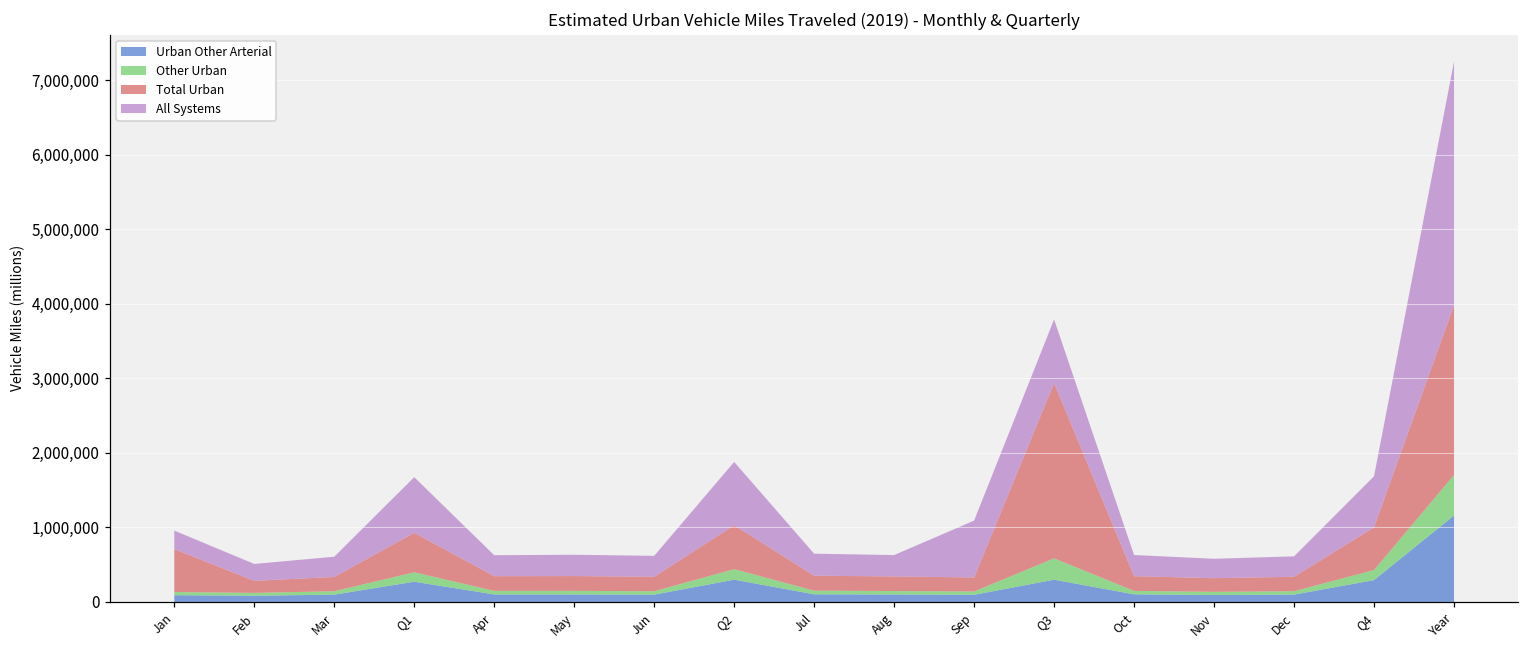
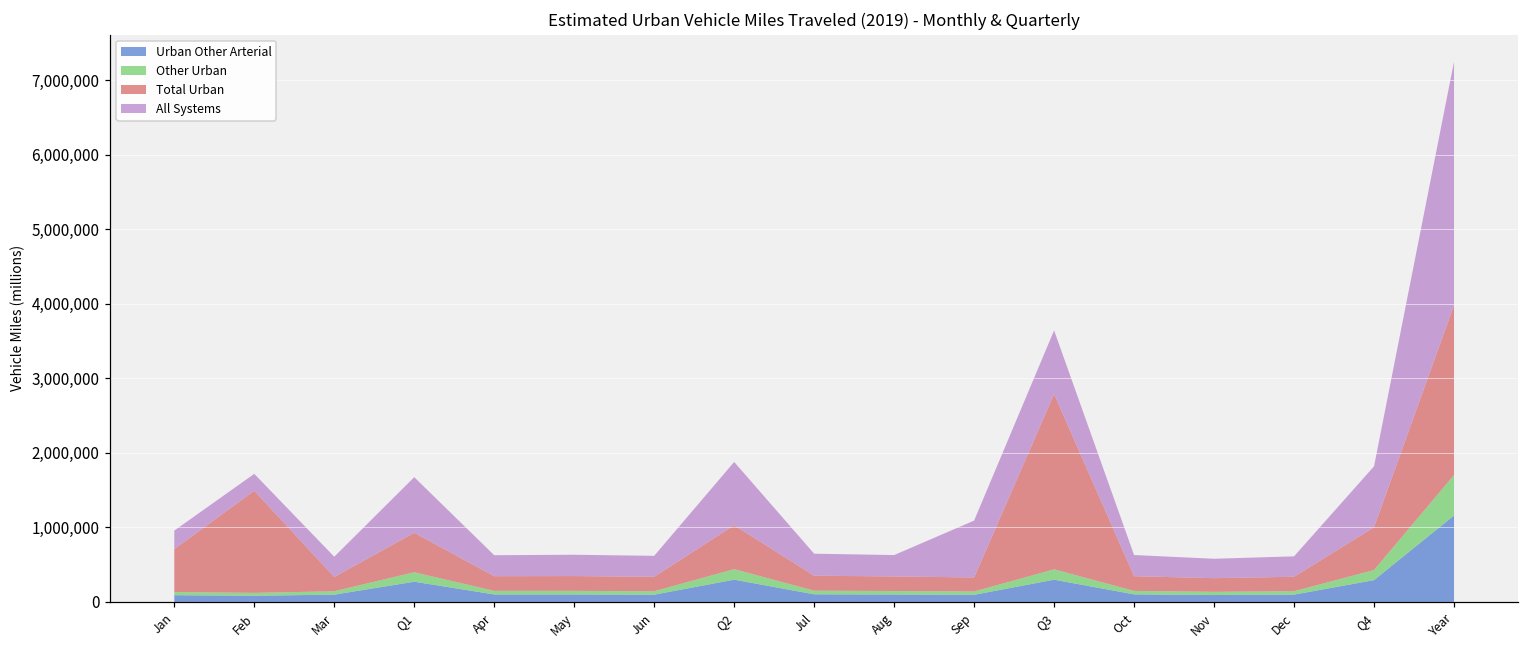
Total Urban, Feb: 200,000 -> 1,400,000
Other Urban, Q3: 300,000 -> 100,000
All Systems, Q4: 700,000 -> 800,000
